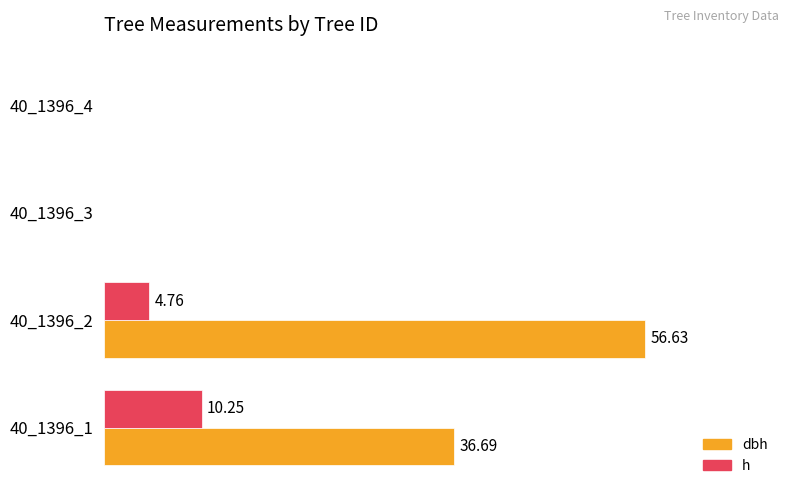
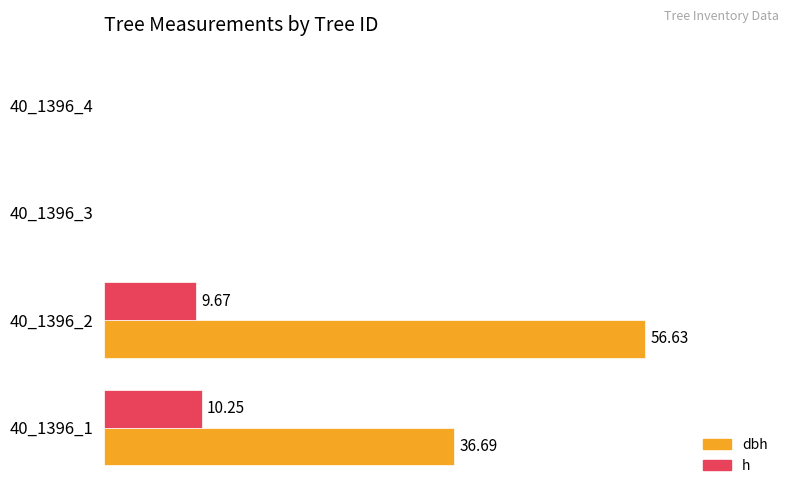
h, 40_1396_2: 4.76 -> 9.67
